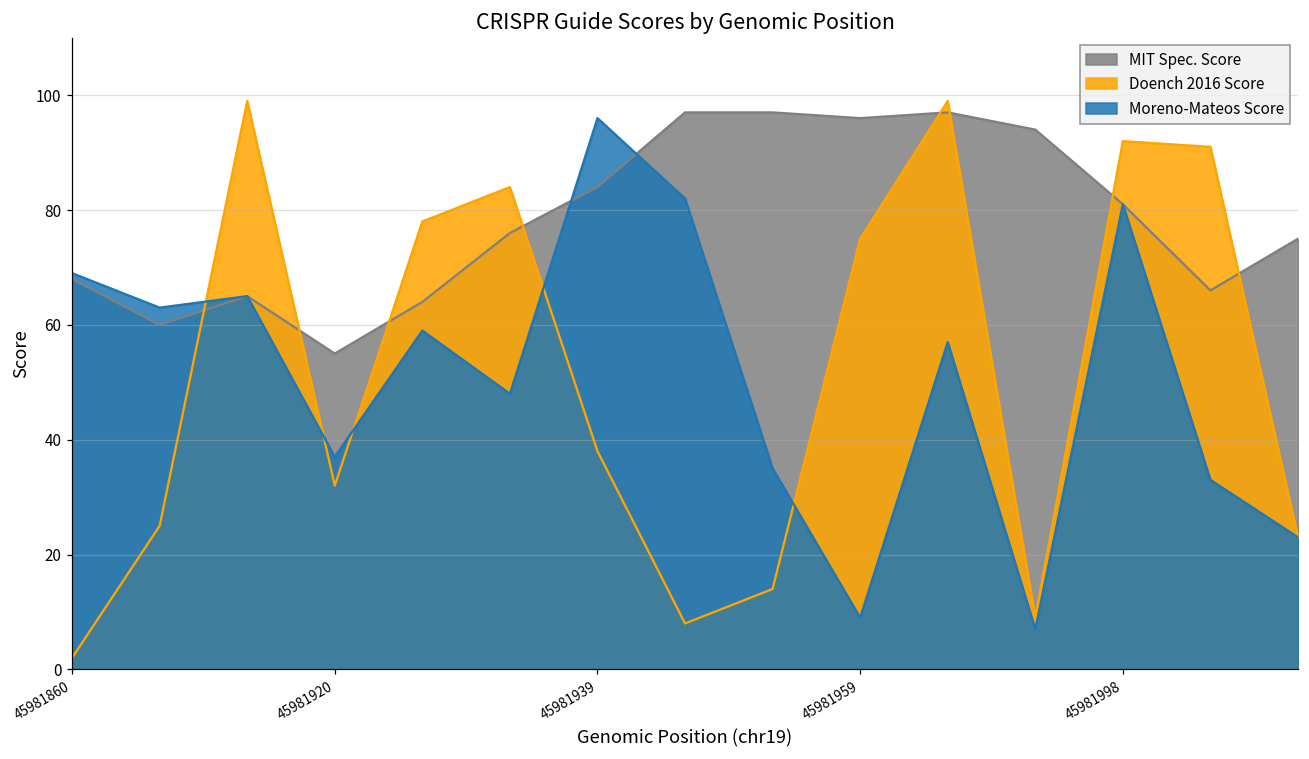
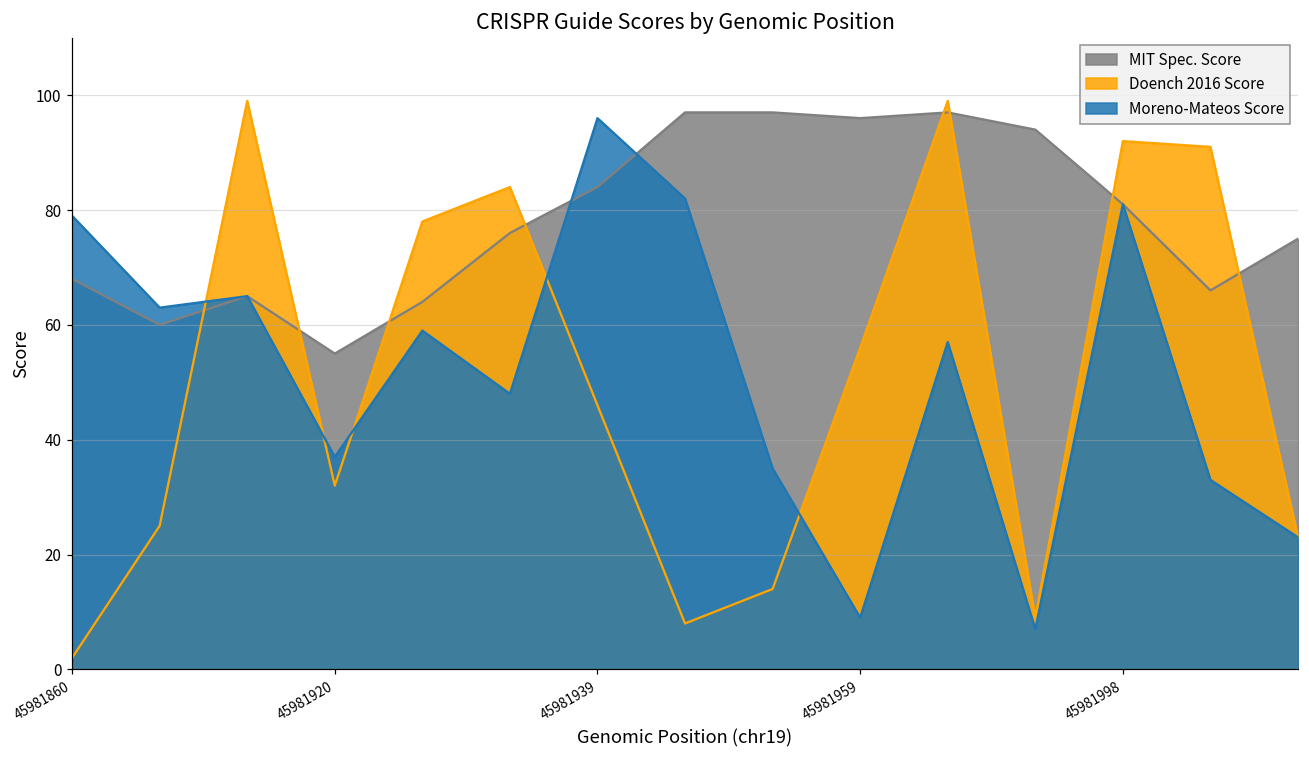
Moreno-Mateos Score, 45981860: 69 -> 79
Doench 2016 Score, 45981939: 38 -> 46
Doench 2016 Score, 45981959: 75 -> 56
